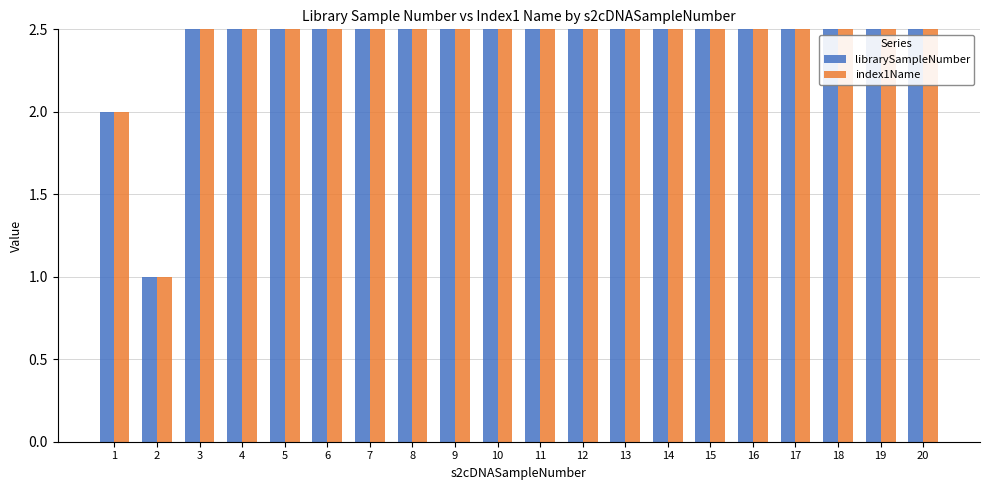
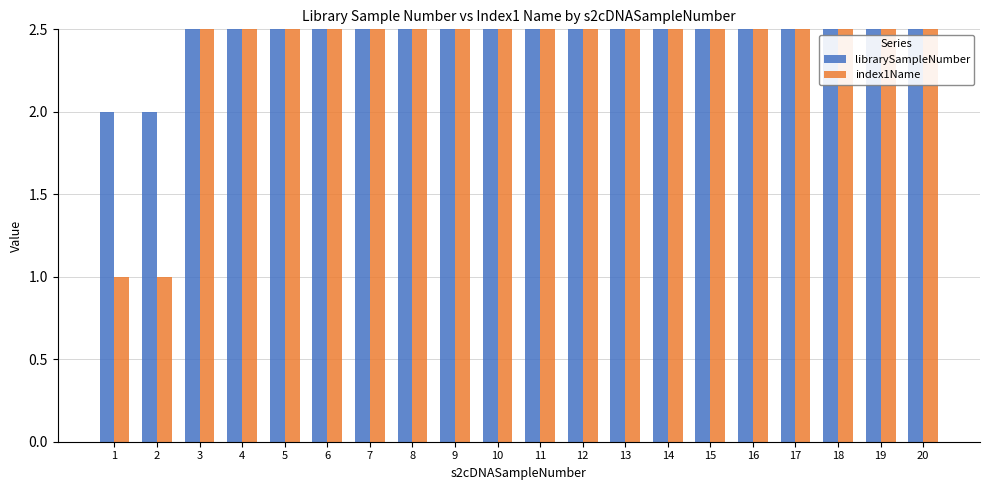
index1Name, 1: 2 -> 1
librarySampleNumber, 2: 1 -> 2
